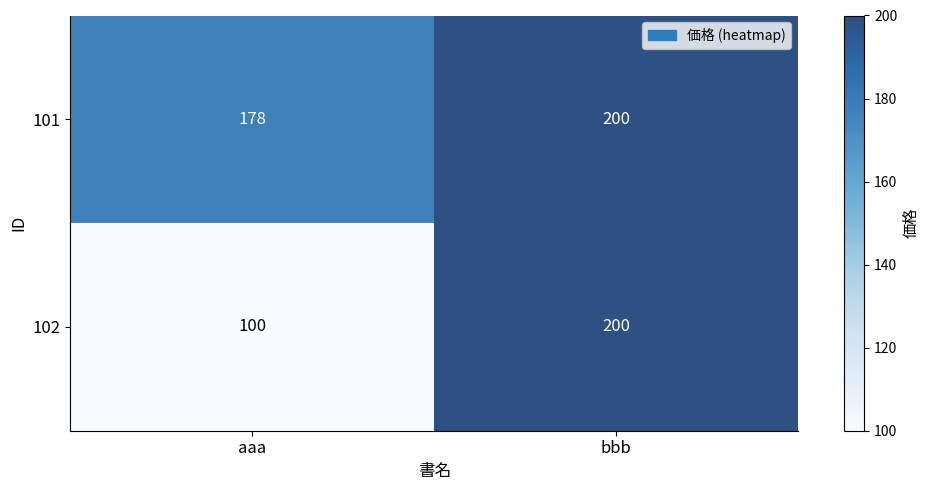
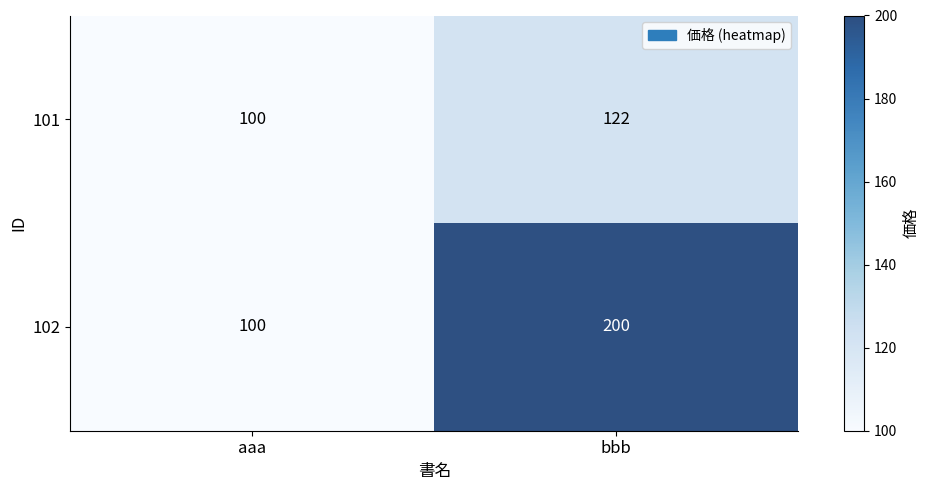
101, aaa: 178 -> 100
101, bbb: 200 -> 122
